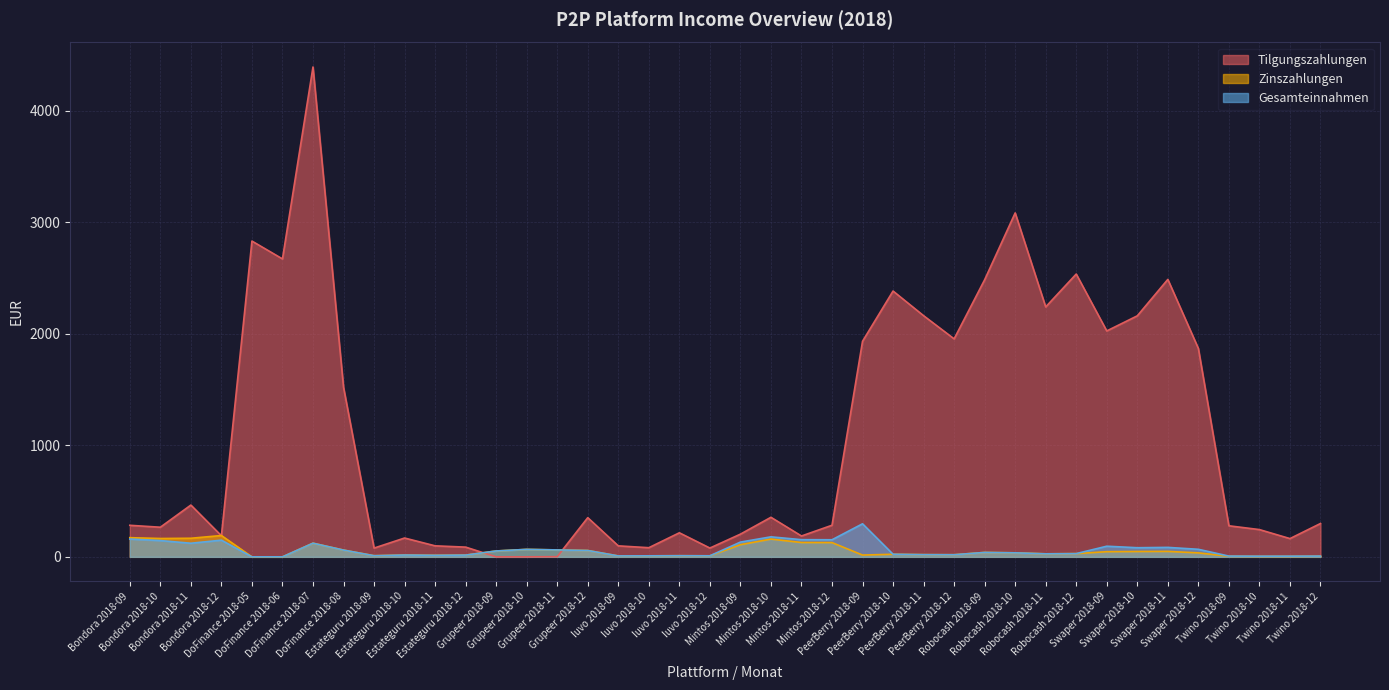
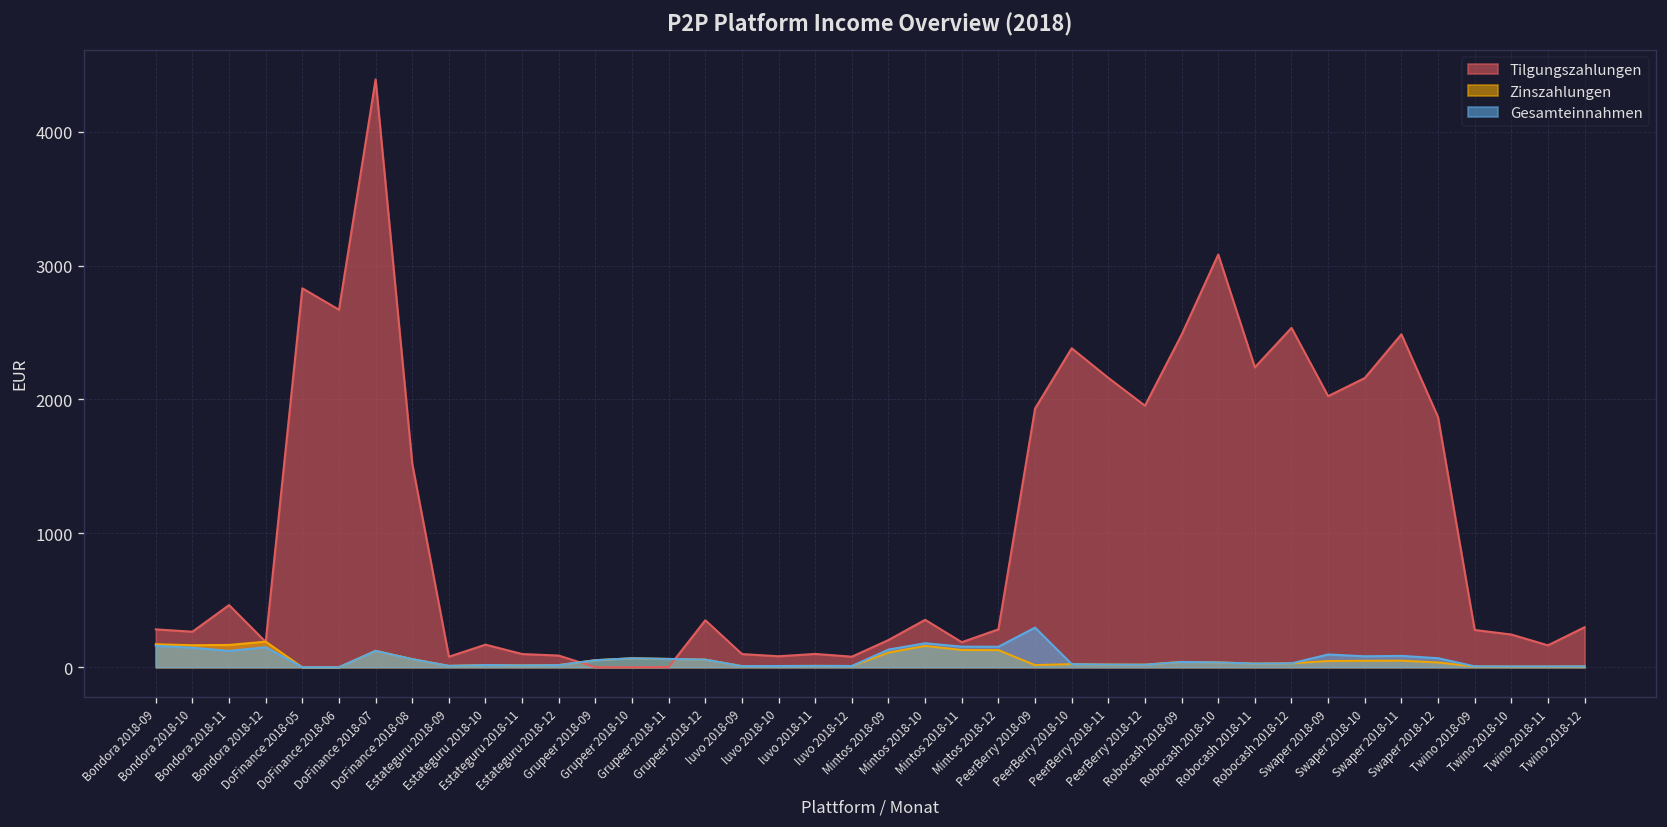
Tilgungszahlungen, Iuvo 2018-11: 220 -> 100
